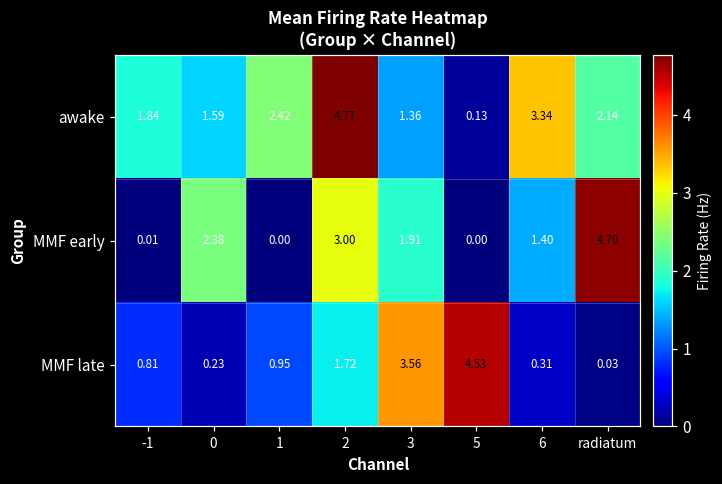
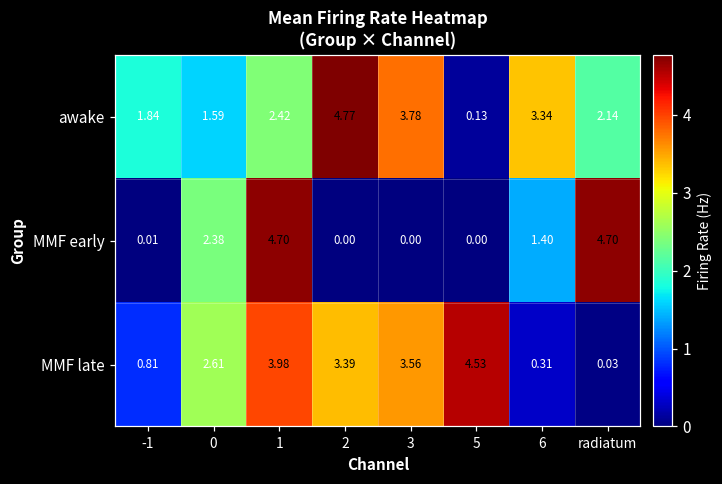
awake, 3: 1.36 -> 3.78
MMF early, 1: 0.00 -> 4.70
MMF early, 2: 3.00 -> 0.00
MMF early, 3: 1.91 -> 0.00
MMF late, 0: 0.23 -> 2.61
MMF late, 1: 0.95 -> 3.98
MMF late, 2: 1.72 -> 3.39
